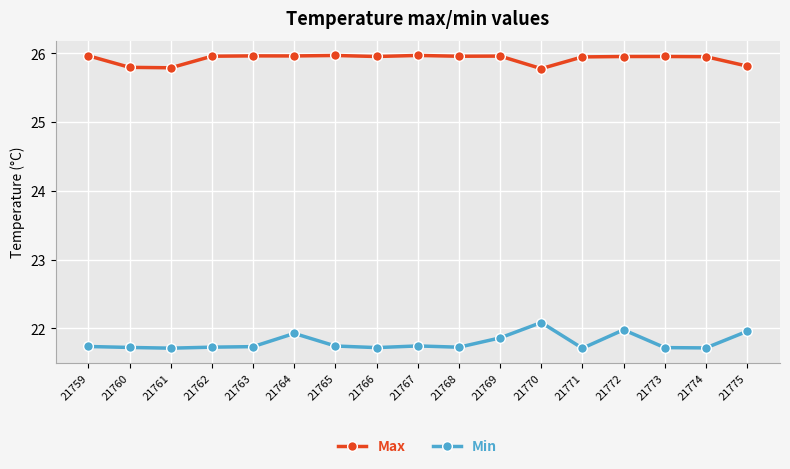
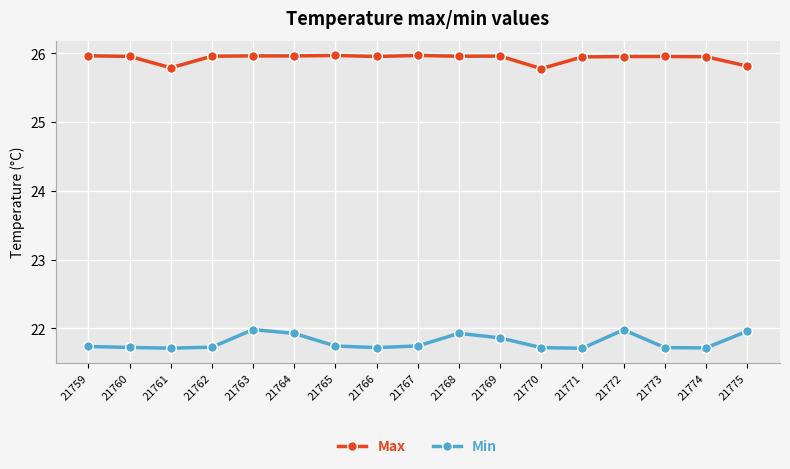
Max, 21760: 25.8 -> 26.0
Min, 21763: 21.7 -> 22.0
Min, 21768: 21.7 -> 21.9
Min, 21770: 22.1 -> 21.7
